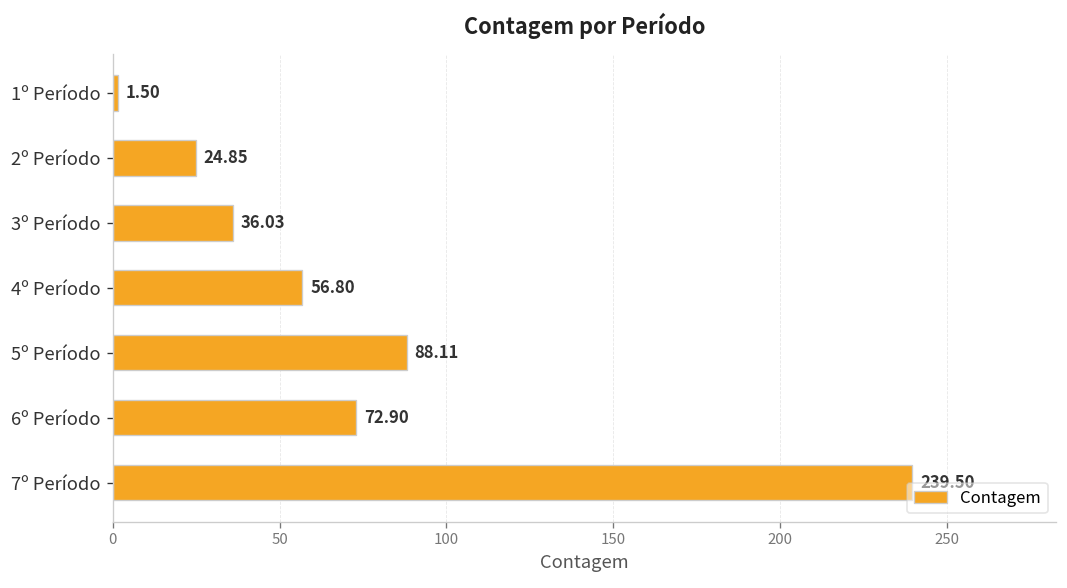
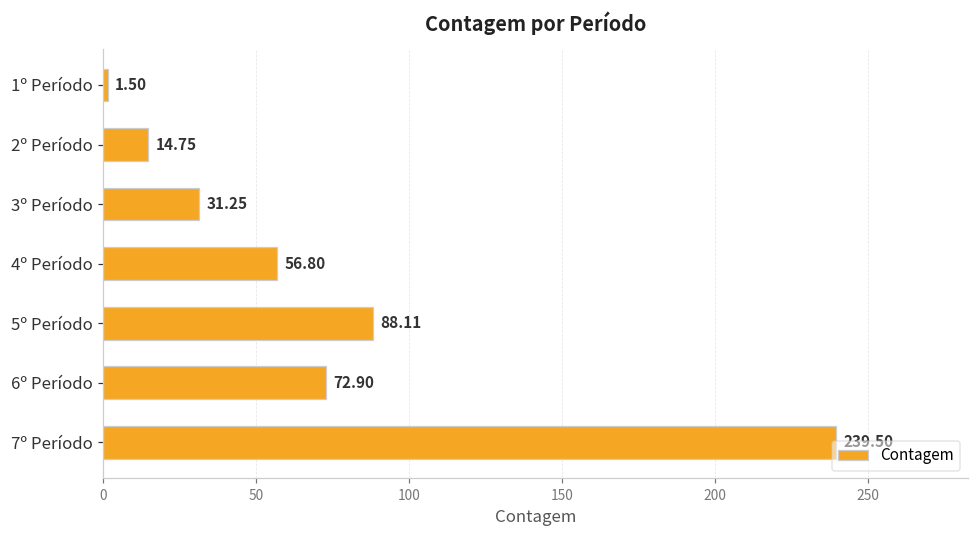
2º Período: 24.85 -> 14.75
3º Período: 36.03 -> 31.25
